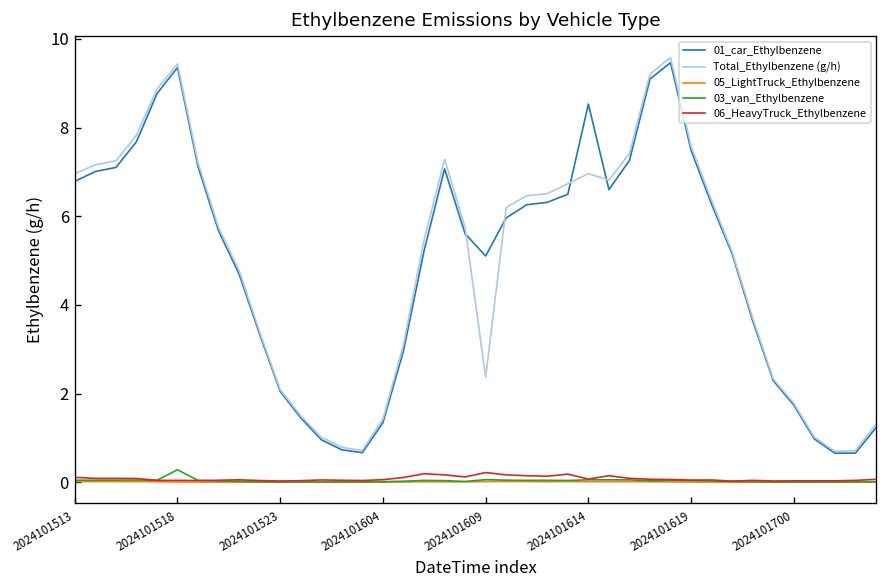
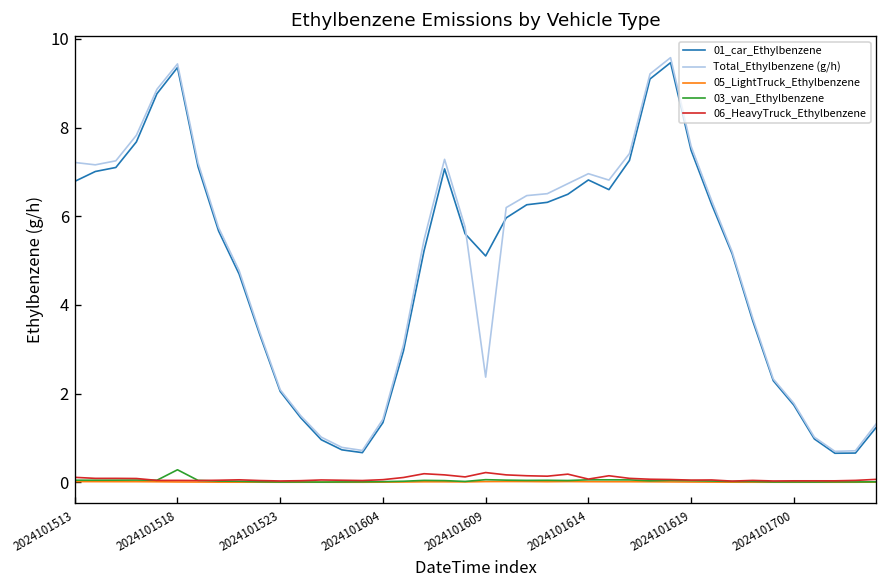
Total_Ethylbenzene (g/h), 2024101513: 7.0 -> 7.2
01_car_Ethylbenzene, 2024101614: 8.5 -> 6.8
